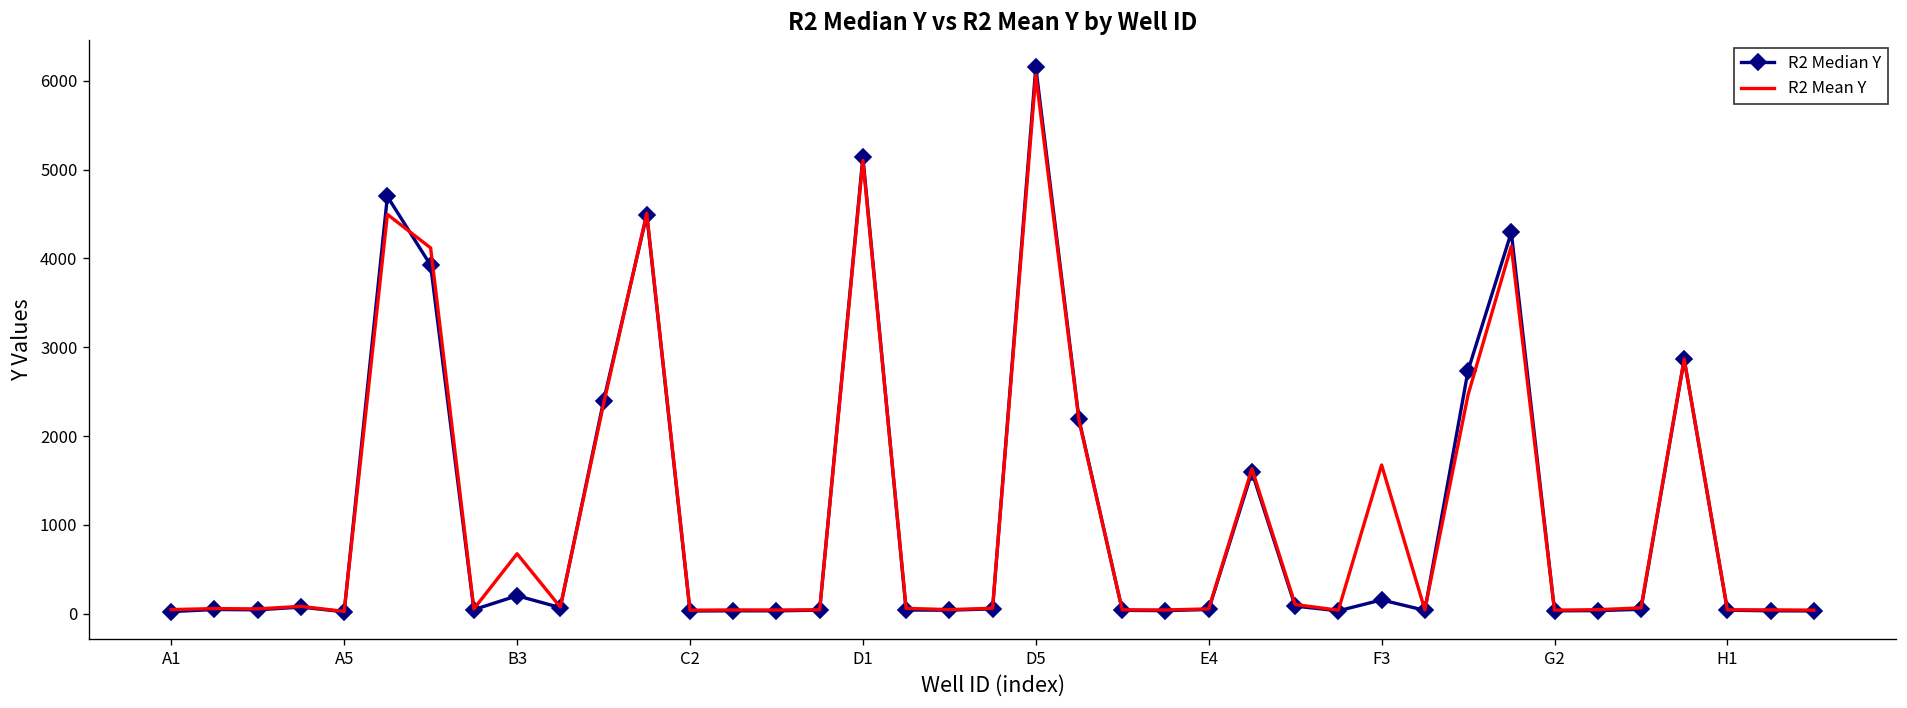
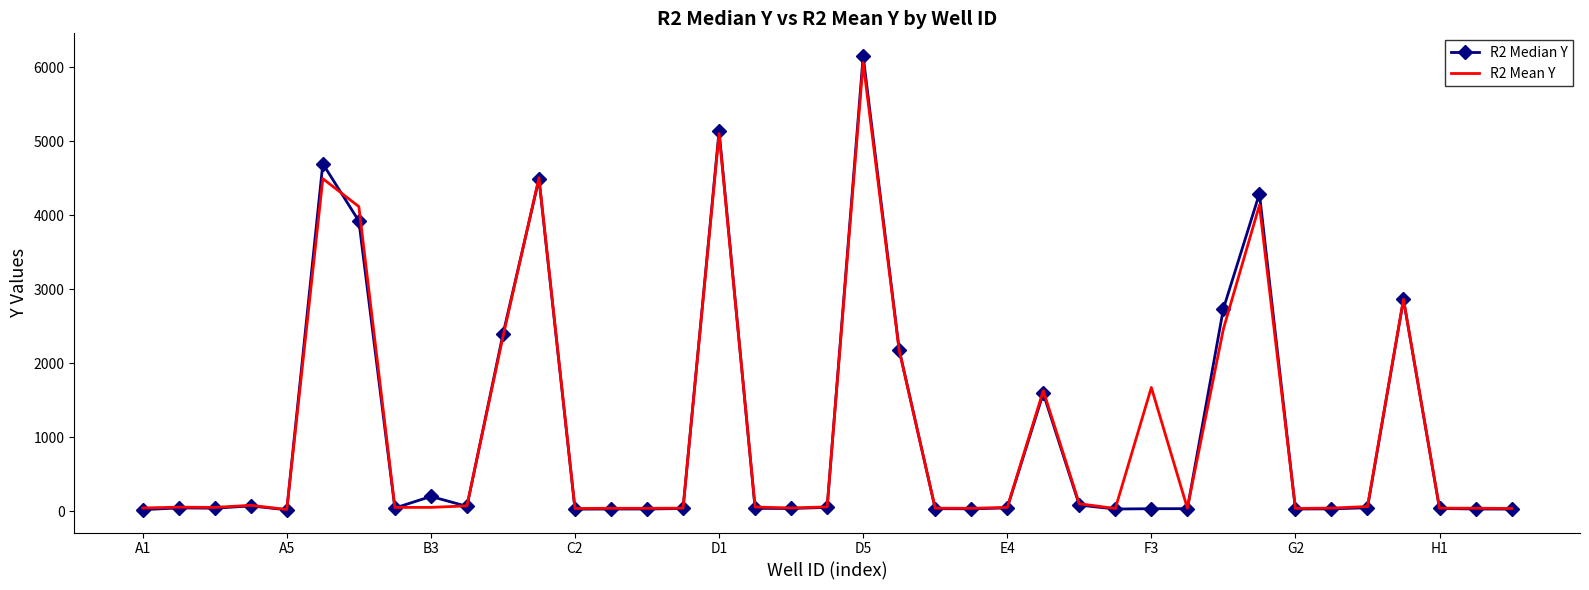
R2 Mean Y, B3: 700 -> 100
R2 Median Y, F3: 200 -> 0
